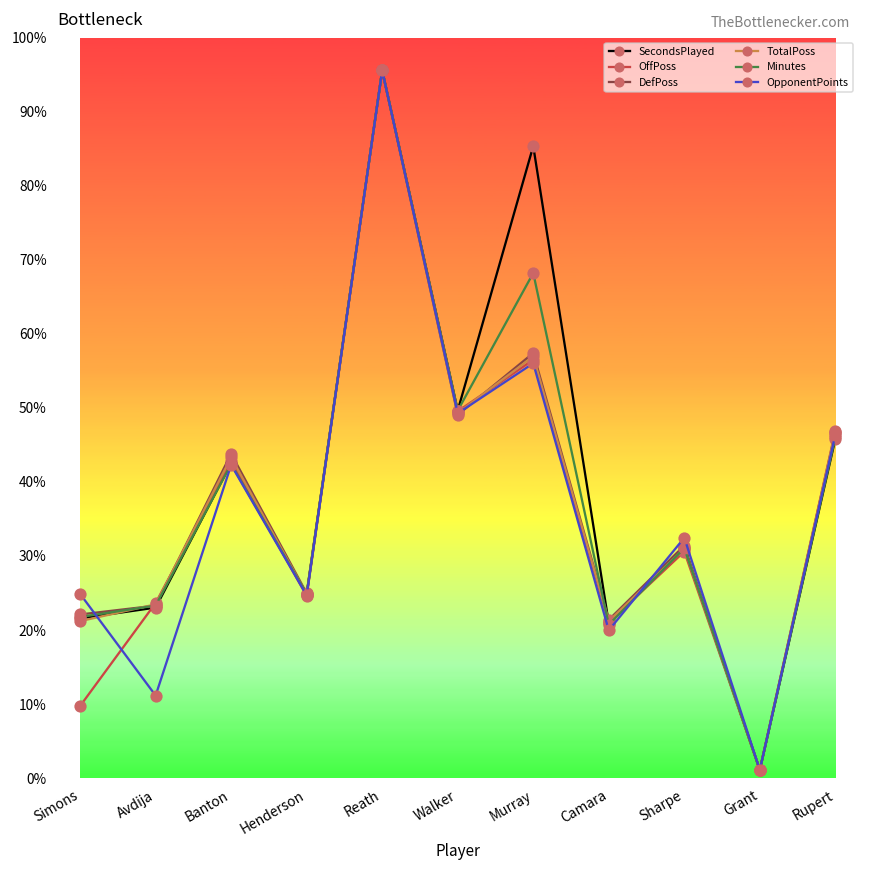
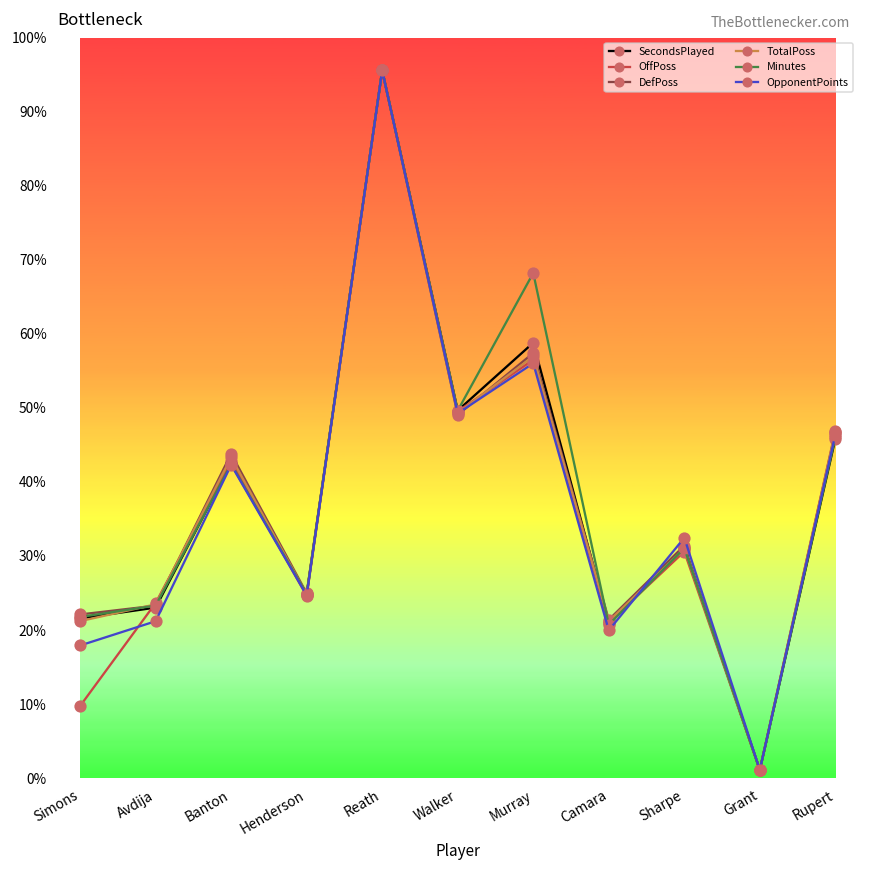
OpponentPoints, Simons: 25% -> 18%
OpponentPoints, Avdija: 11% -> 21%
SecondsPlayed, Murray: 85% -> 59%
